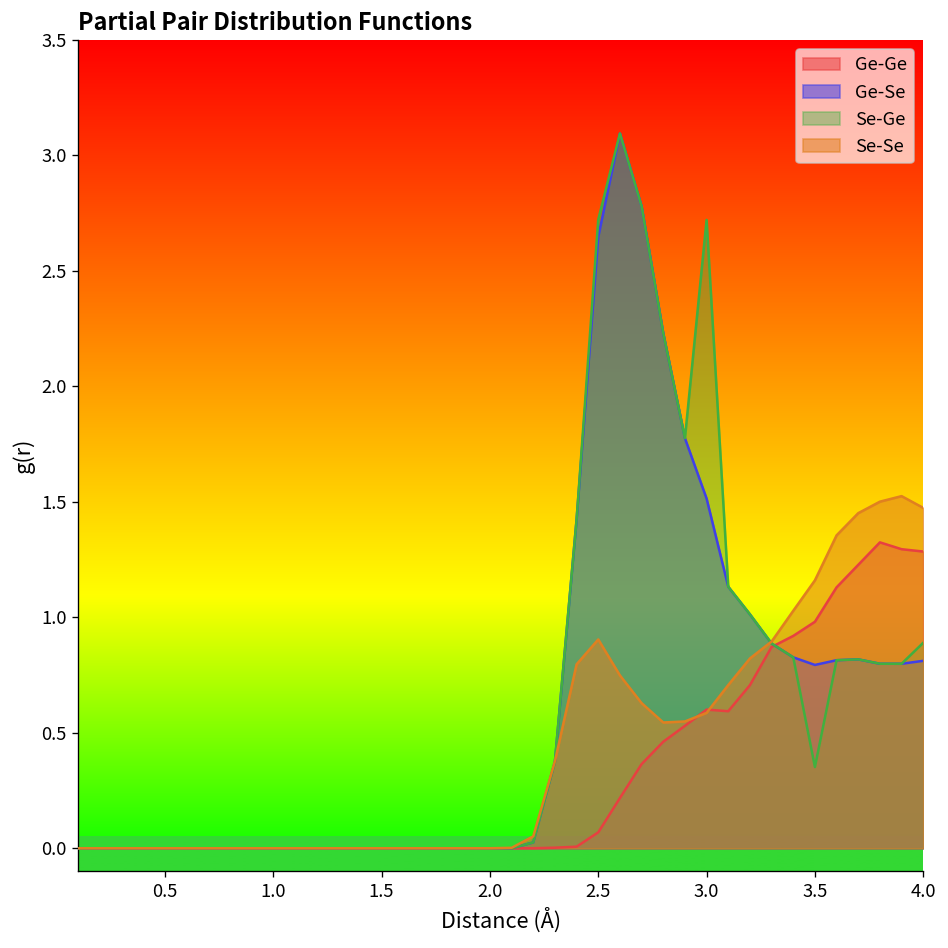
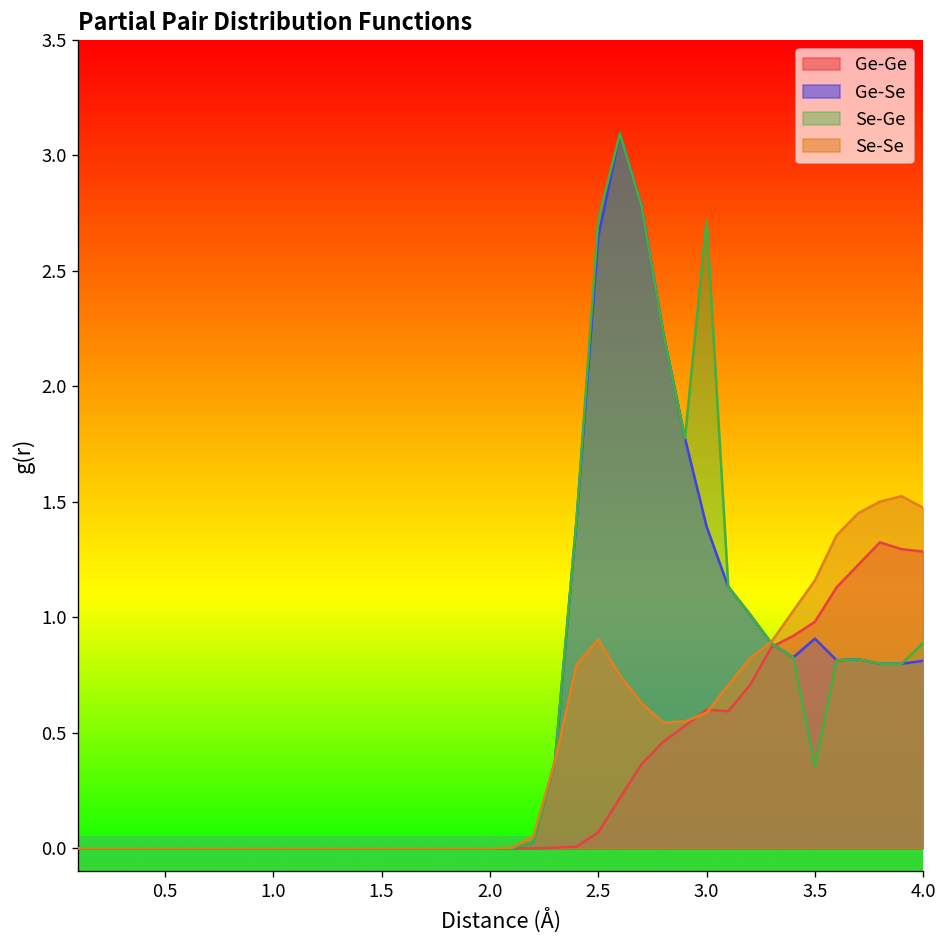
Ge-Se, 3.0: 1.51 -> 1.39
Ge-Se, 3.5: 0.79 -> 0.91
